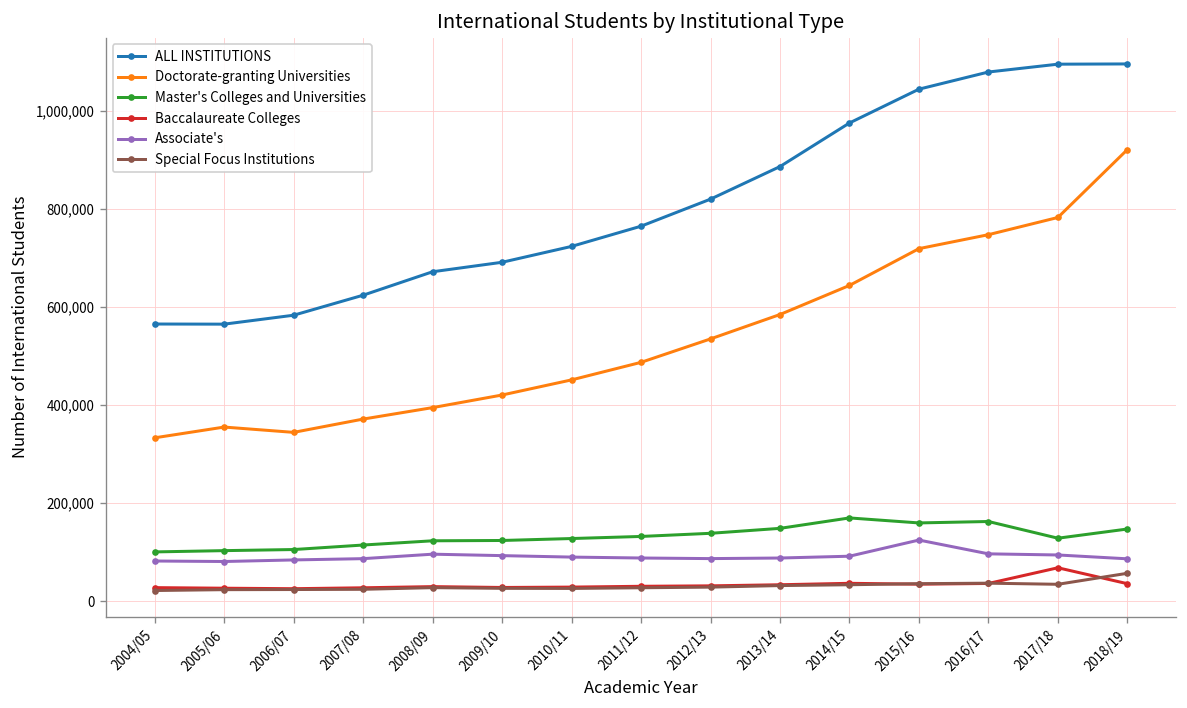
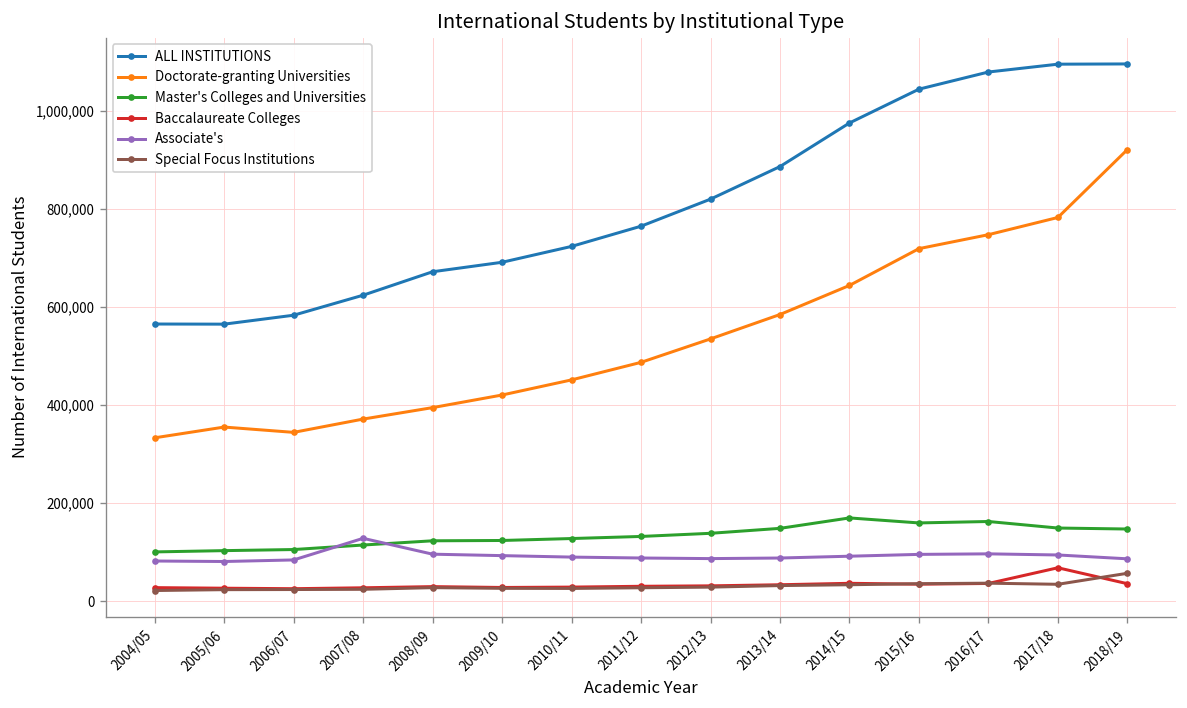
Associate's, 2007/08: 90,000 -> 130,000
Associate's, 2015/16: 120,000 -> 100,000
Master's Colleges and Universities, 2017/18: 130,000 -> 150,000
